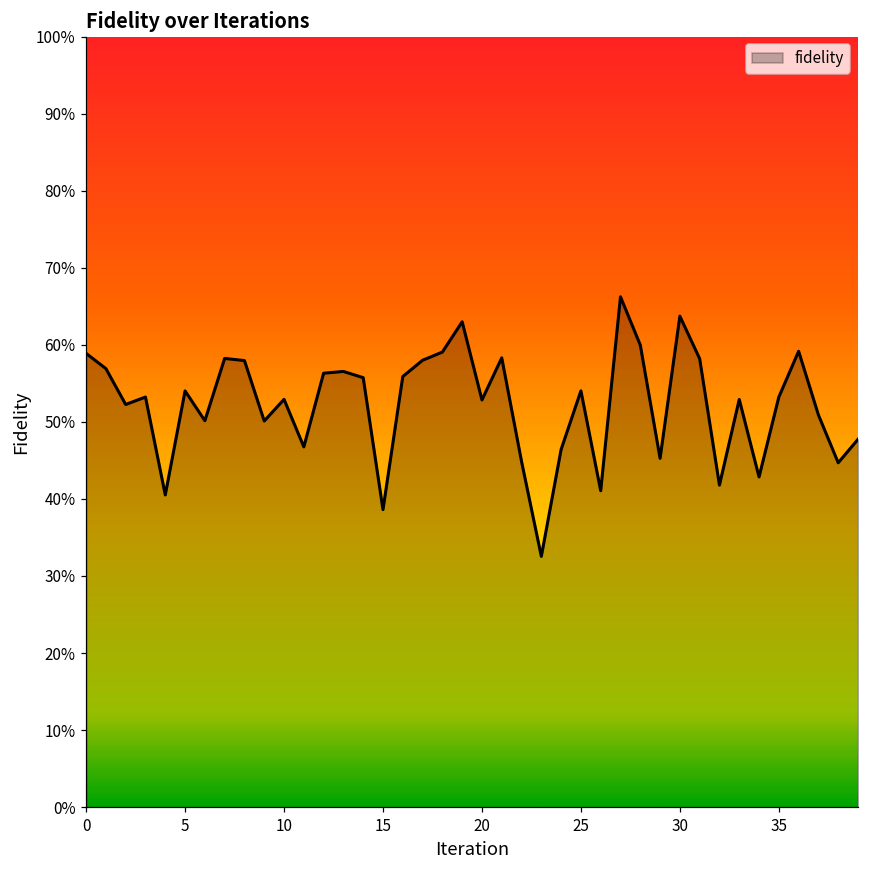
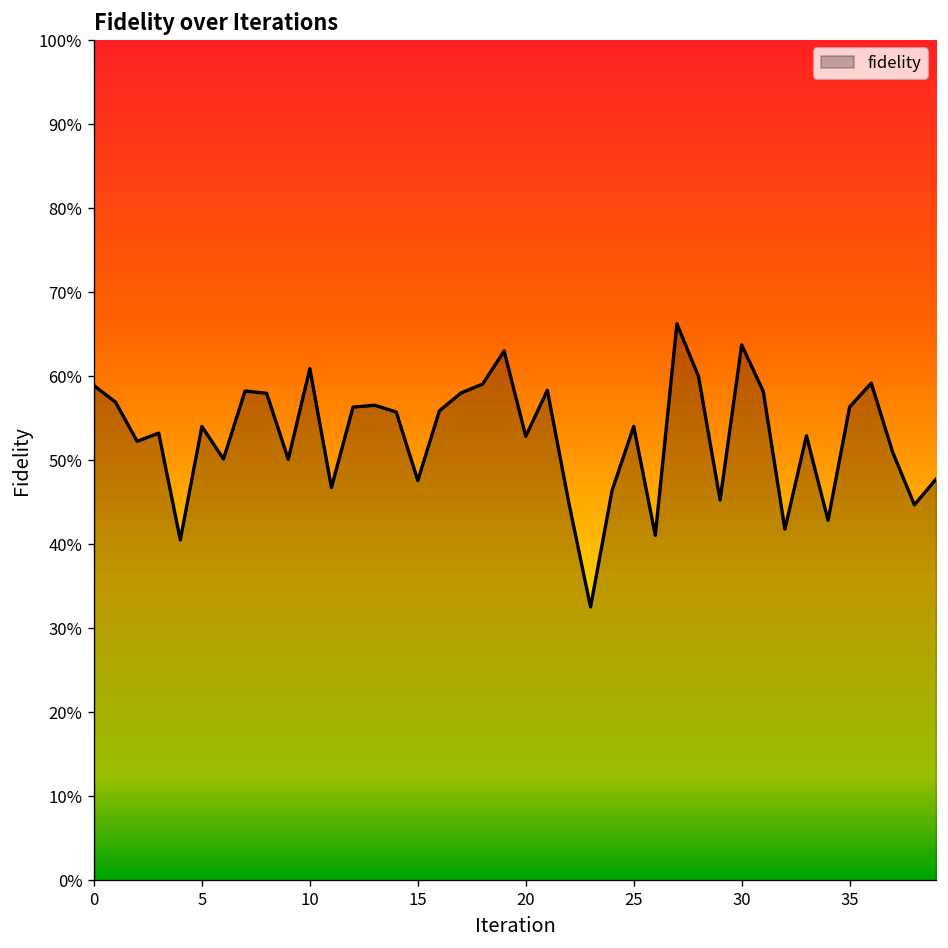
10: 53% -> 61%
15: 39% -> 48%
35: 53% -> 56%
